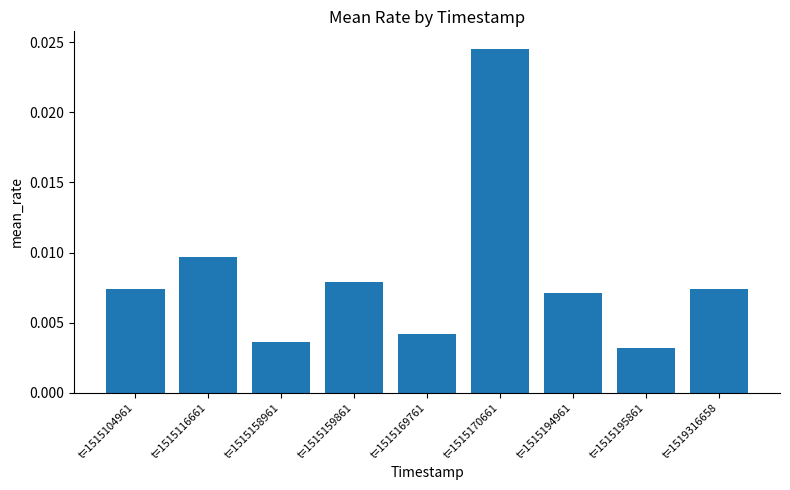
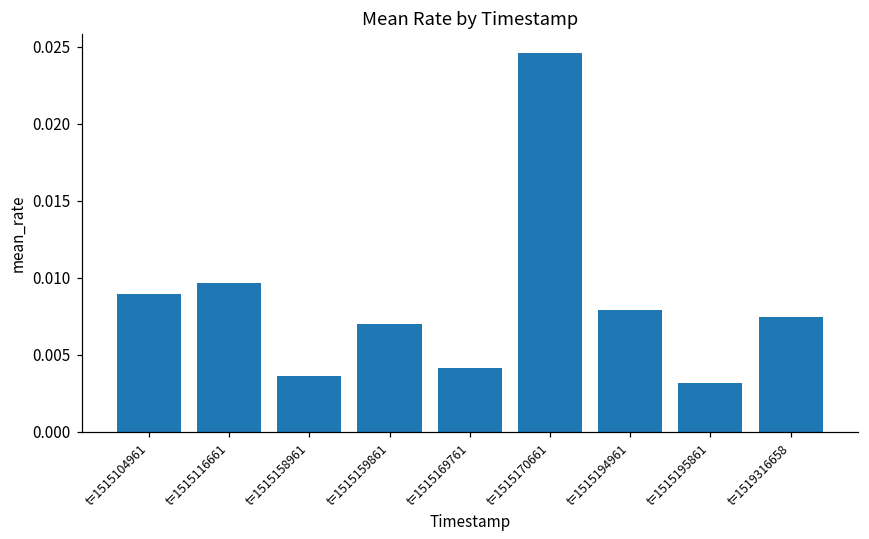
t=1515104961: 0.0074 -> 0.0090
t=1515159861: 0.0079 -> 0.0070
t=1515194961: 0.0071 -> 0.0079
